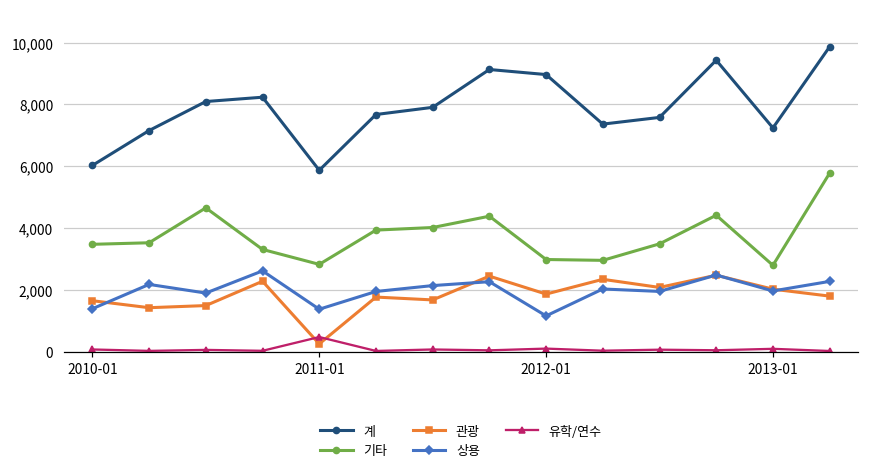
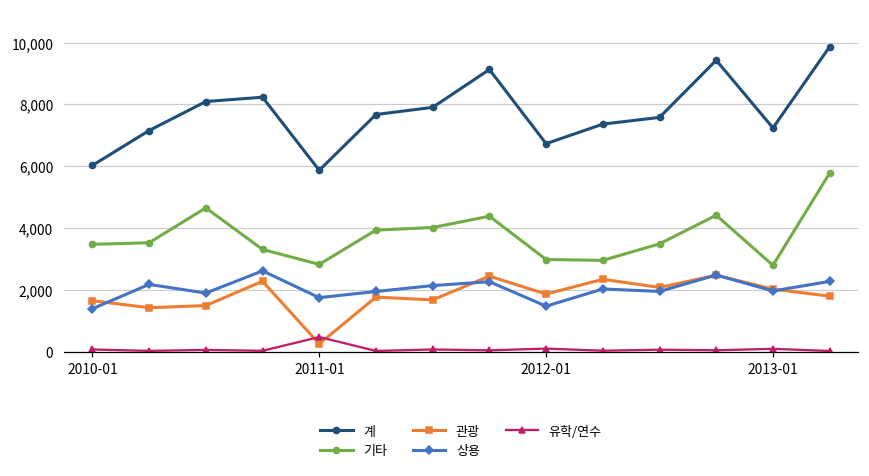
상용, 2011-01: 1,400 -> 1,700
계, 2012-01: 9,000 -> 6,700
상용, 2012-01: 1,200 -> 1,500
